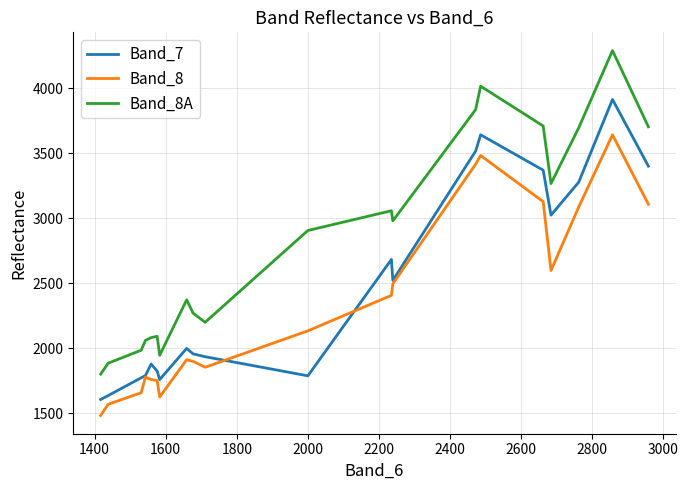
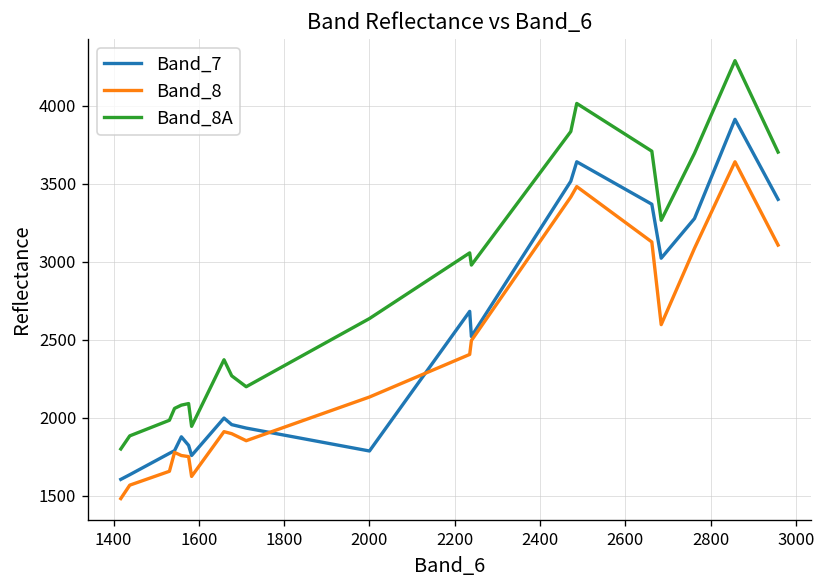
Band_8A, 2000: 2910 -> 2640
